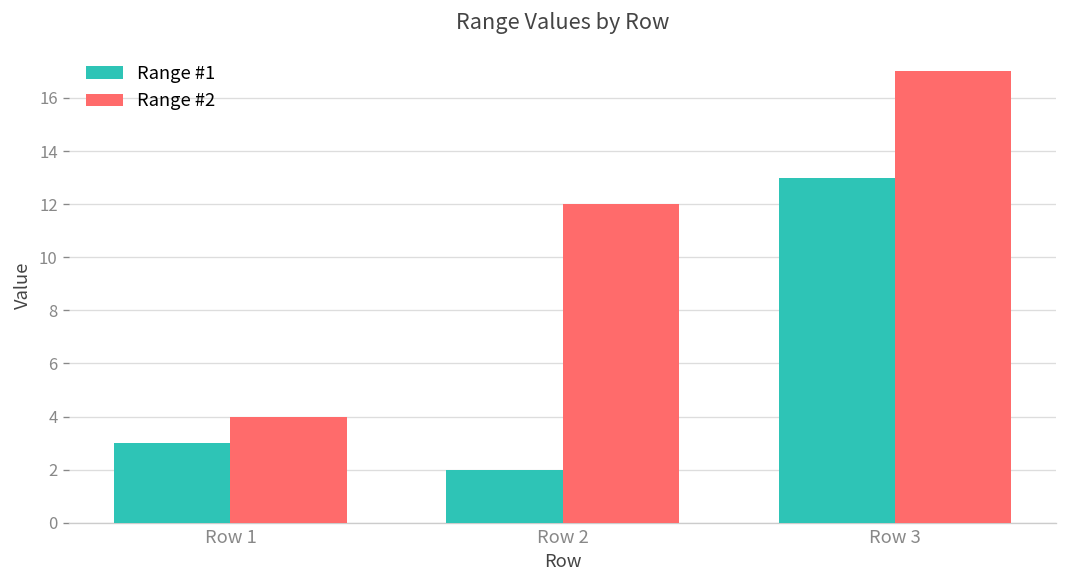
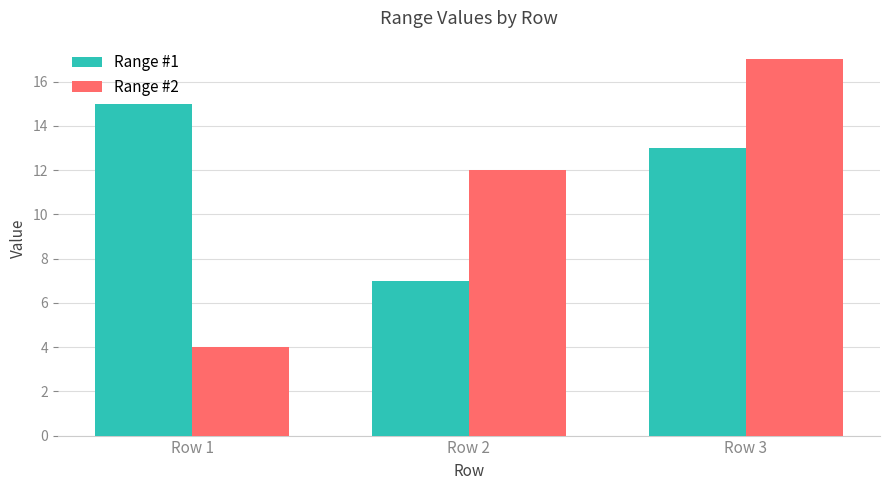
Range #1, Row 1: 3 -> 15
Range #1, Row 2: 2 -> 7
